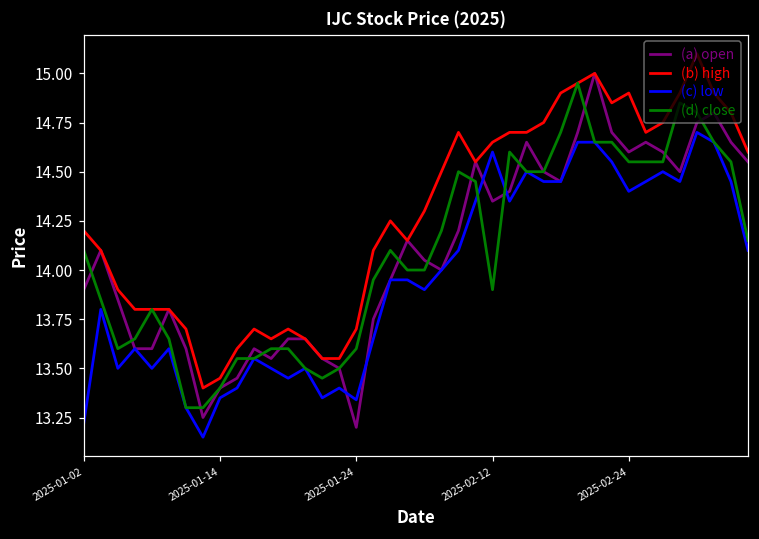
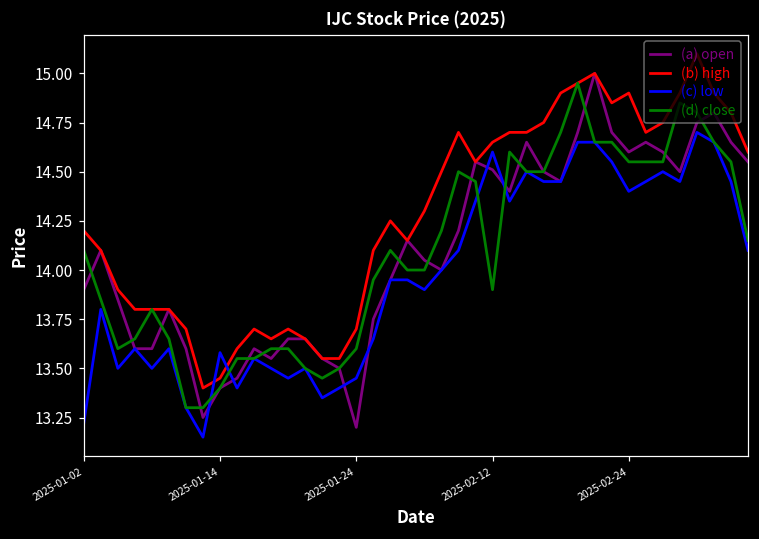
(c) low, 2025-01-14: 13.35 -> 13.58
(c) low, 2025-01-24: 13.34 -> 13.45
(a) open, 2025-02-12: 14.35 -> 14.51
